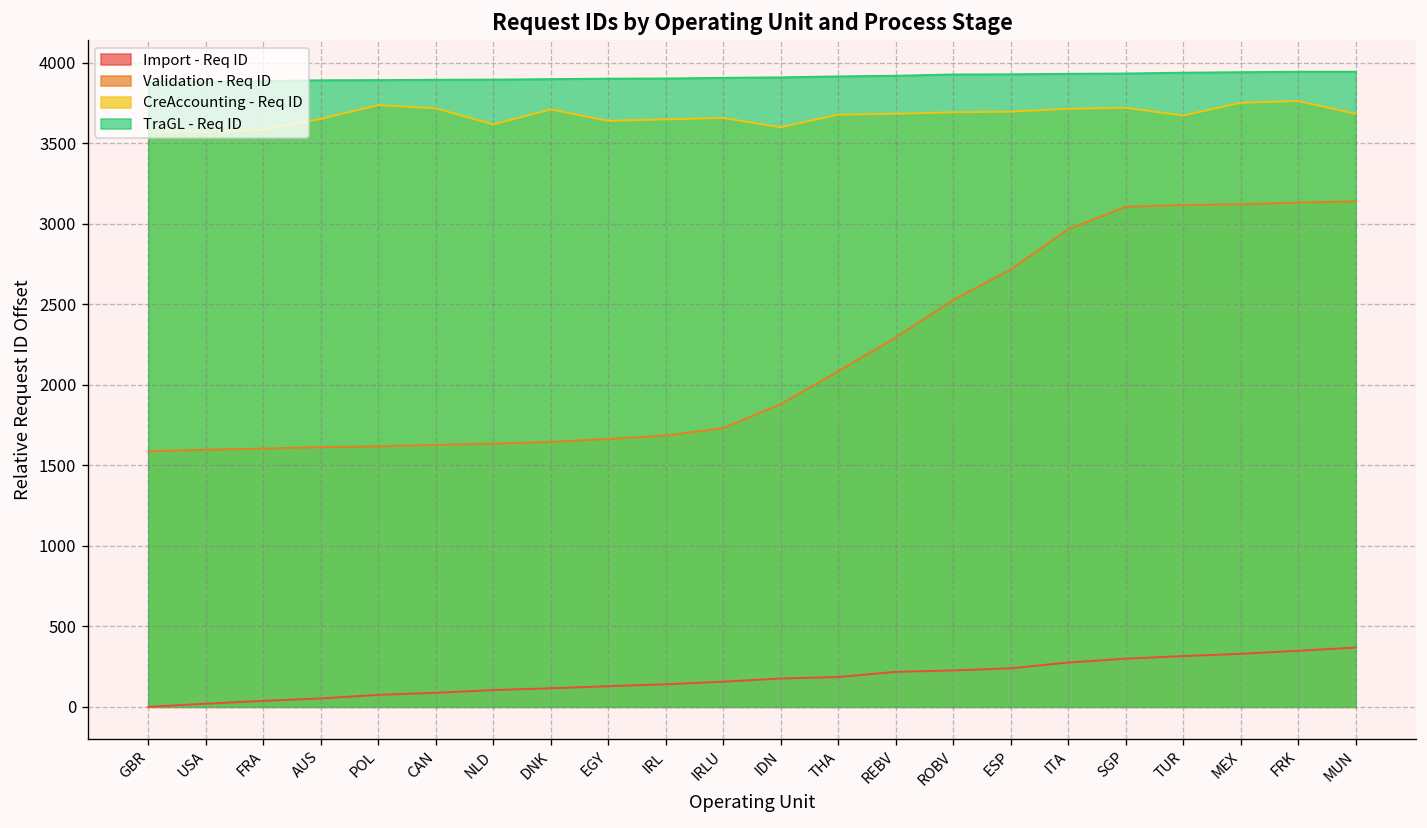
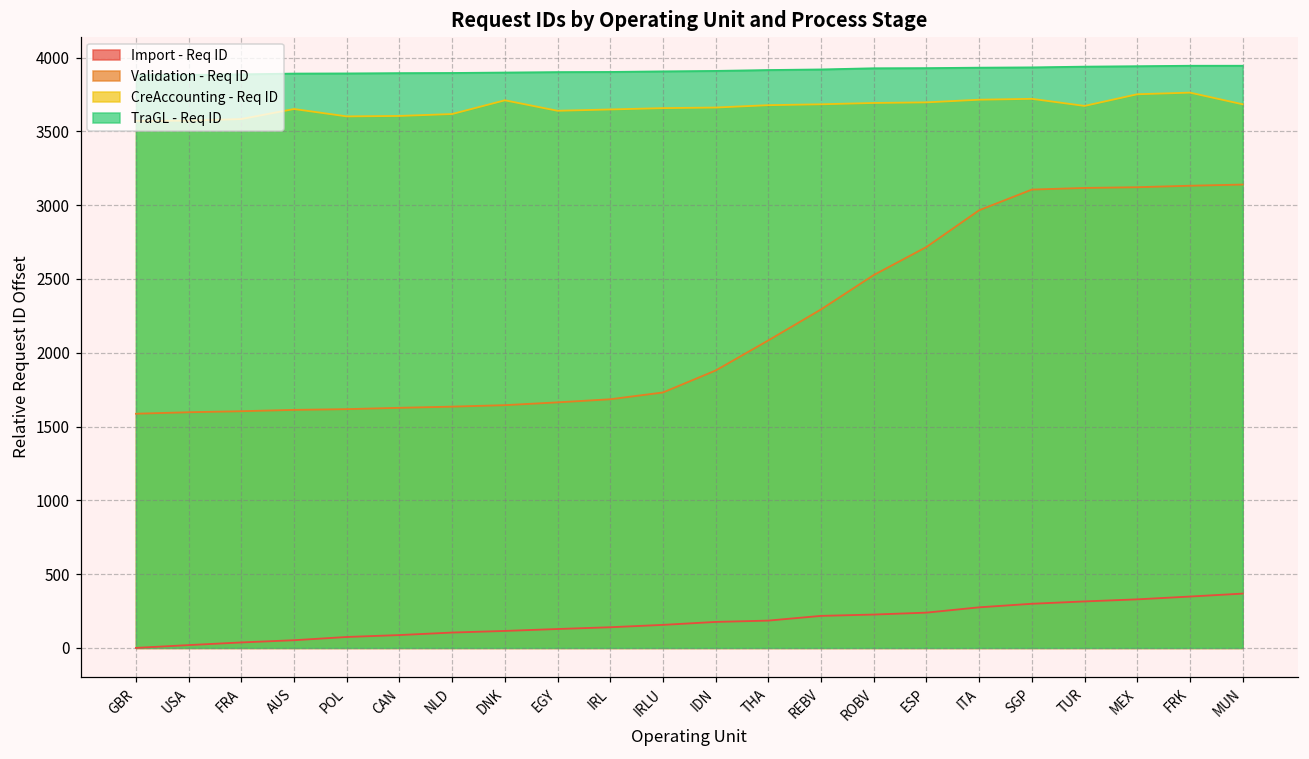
CreAccounting - Req ID, POL: 3740 -> 3600
CreAccounting - Req ID, CAN: 3720 -> 3610
CreAccounting - Req ID, IDN: 3600 -> 3660
